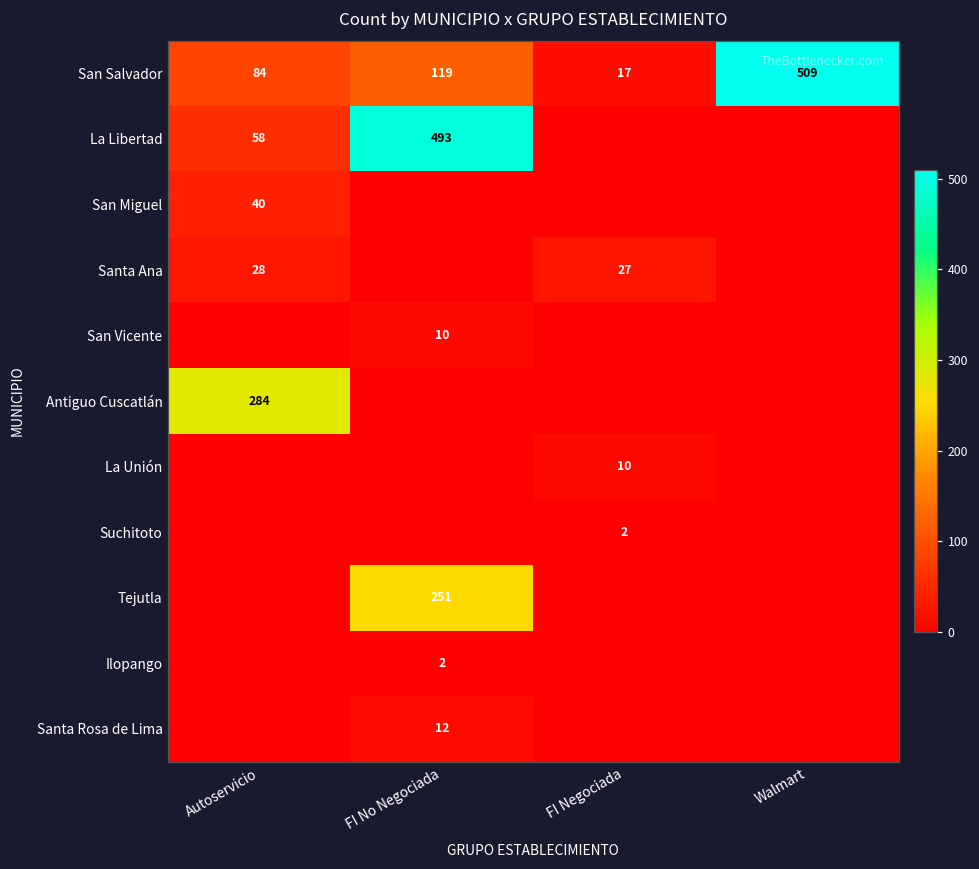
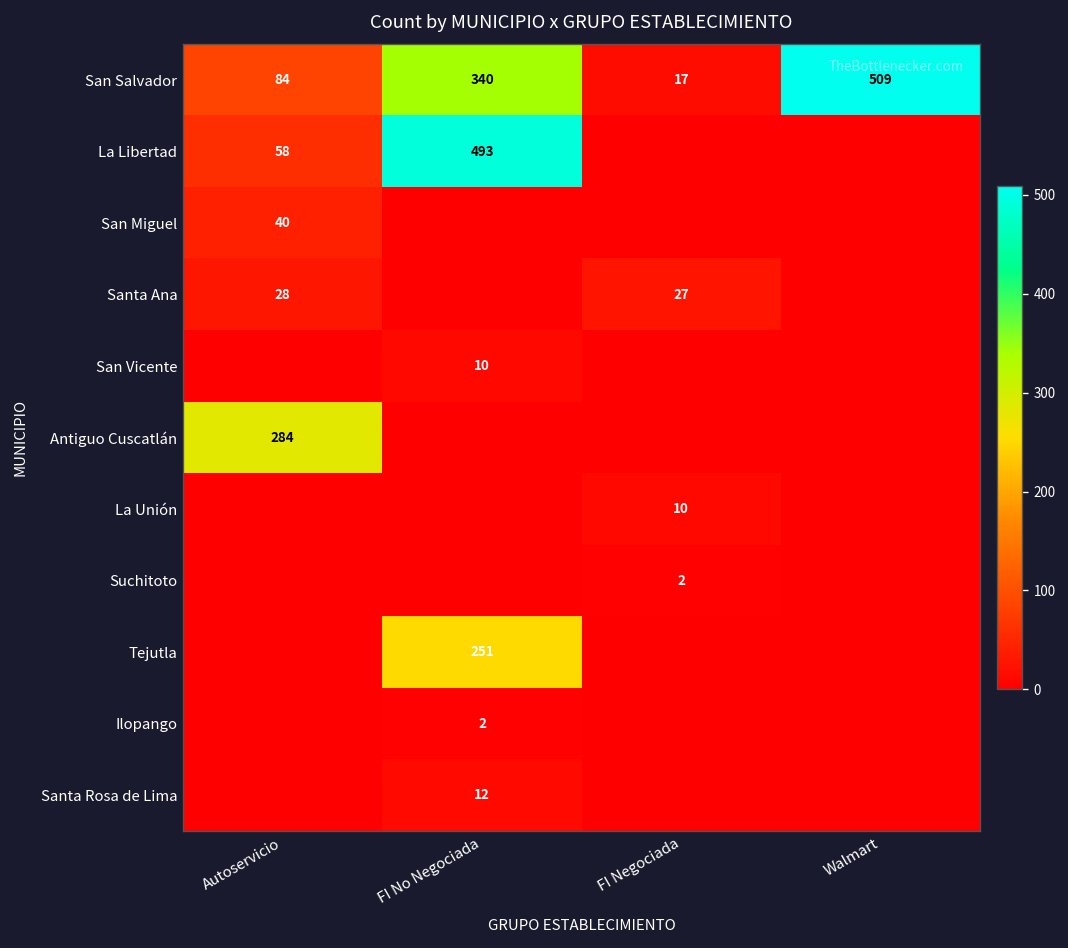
San Salvador, FI No Negociada: 119 -> 340
